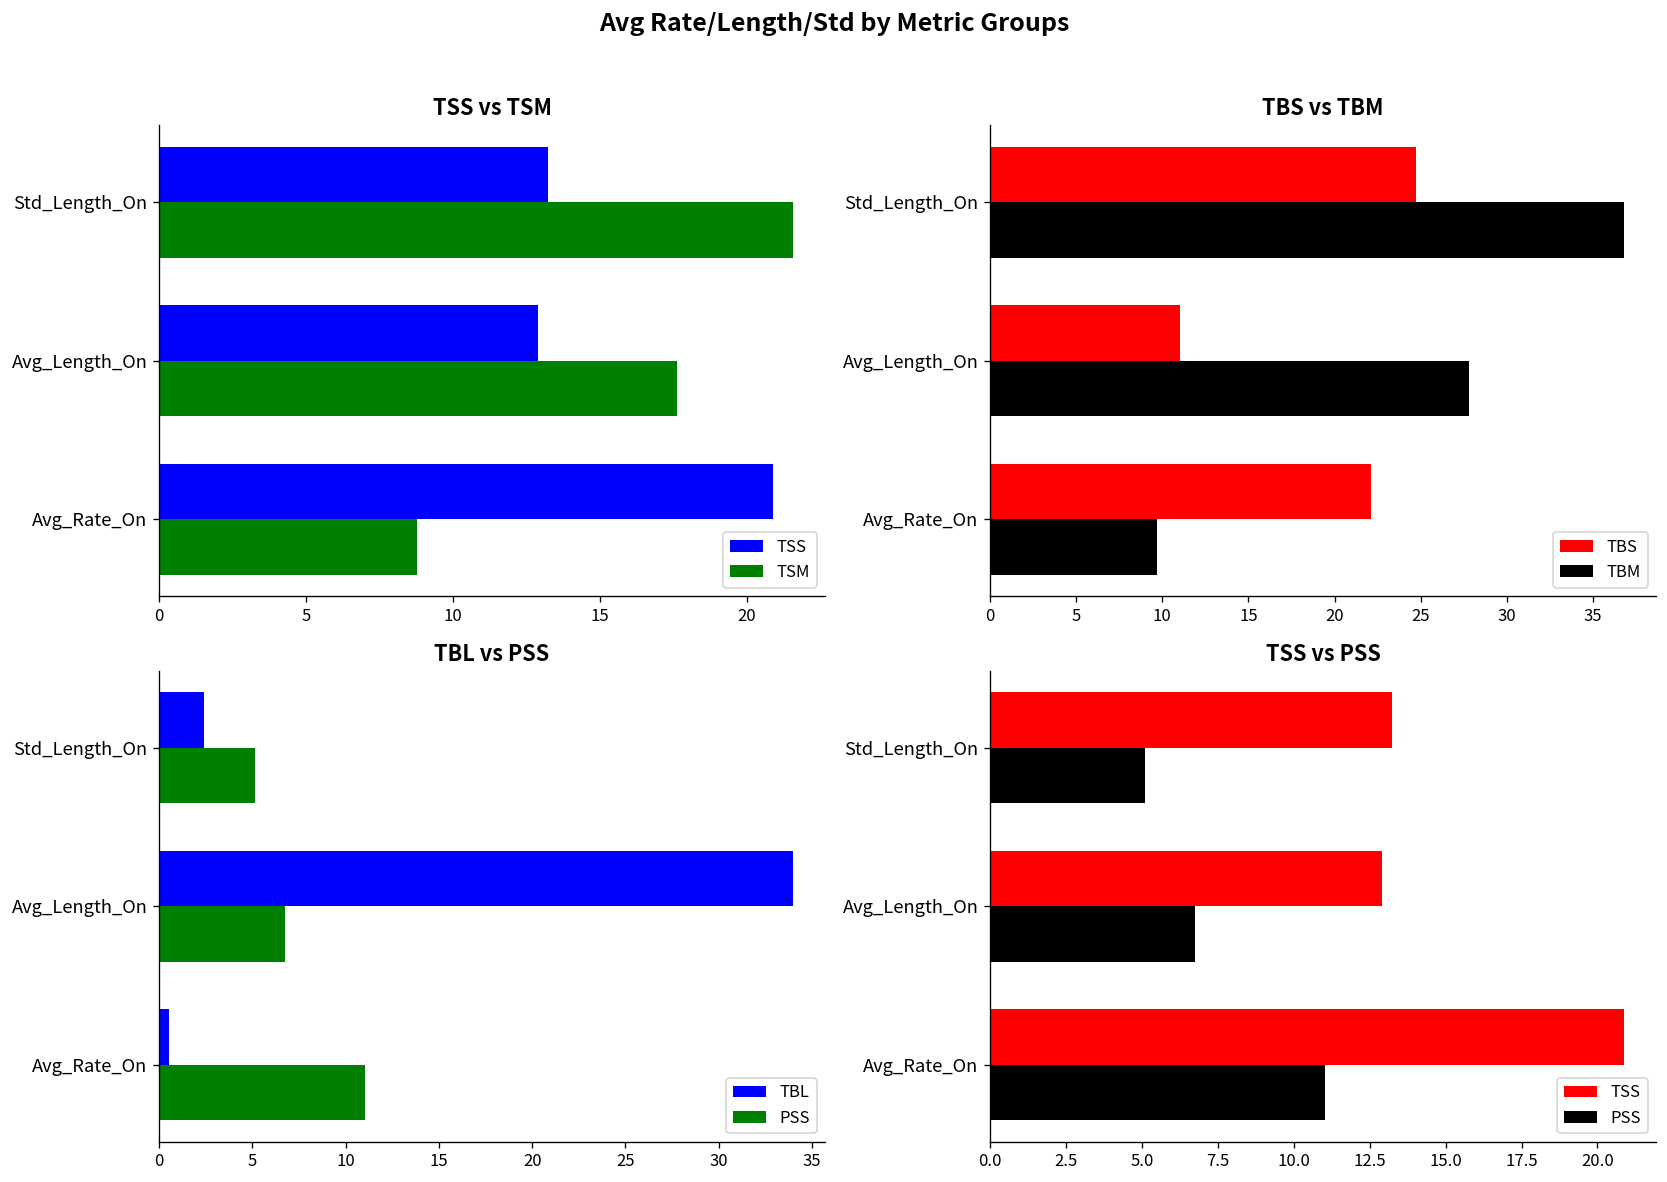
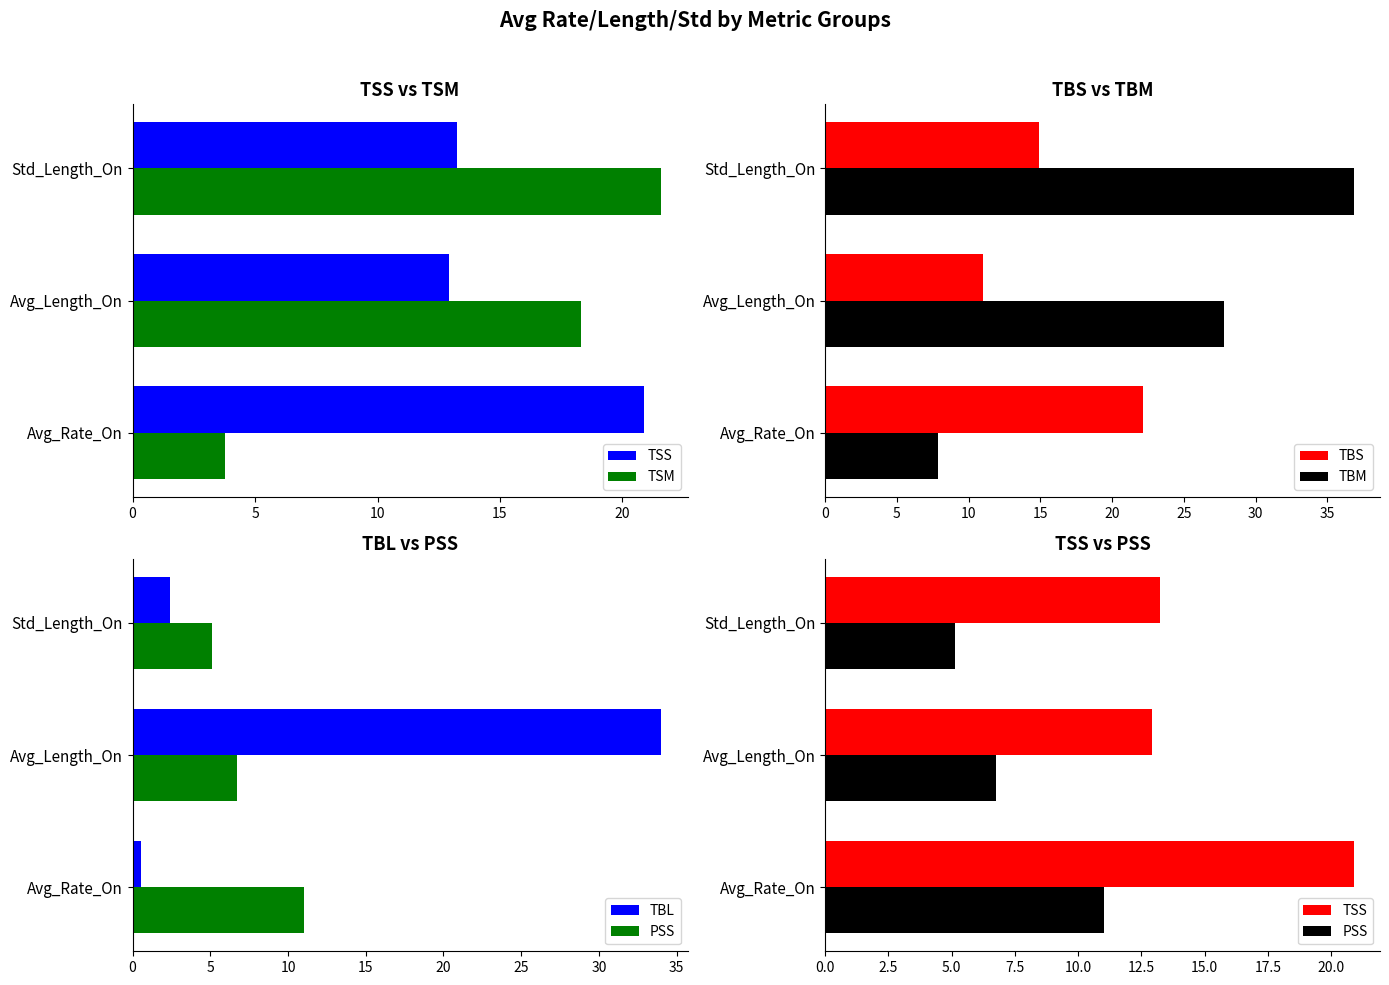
TSS vs TSM, TSM, Avg_Length_On: 17.6 -> 18.3
TSS vs TSM, TSM, Avg_Rate_On: 8.8 -> 3.8
TBS vs TBM, TBS, Std_Length_On: 24.7 -> 14.9
TBS vs TBM, TBM, Avg_Rate_On: 9.7 -> 7.9
